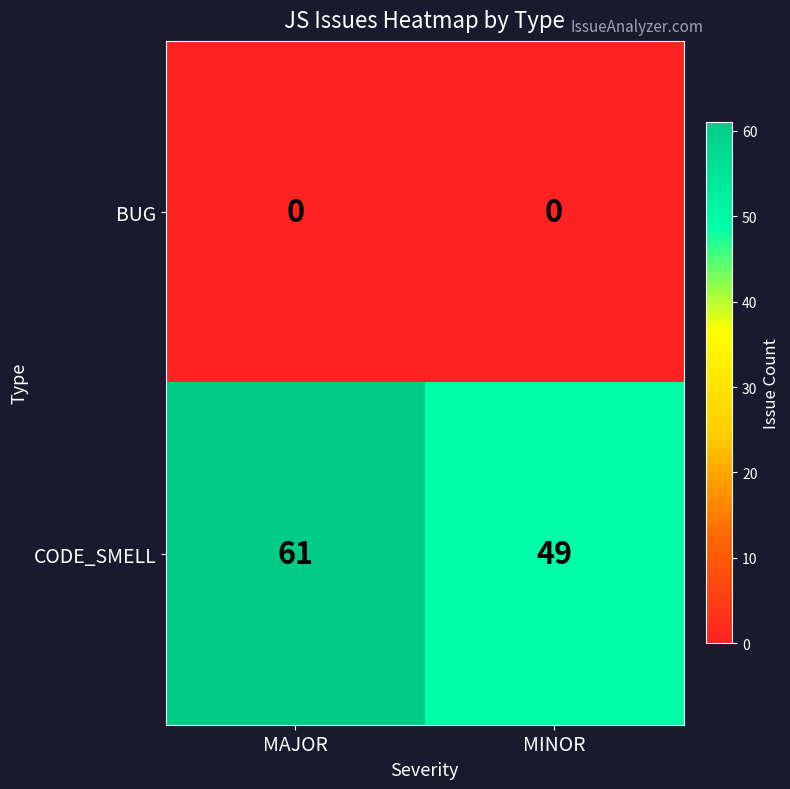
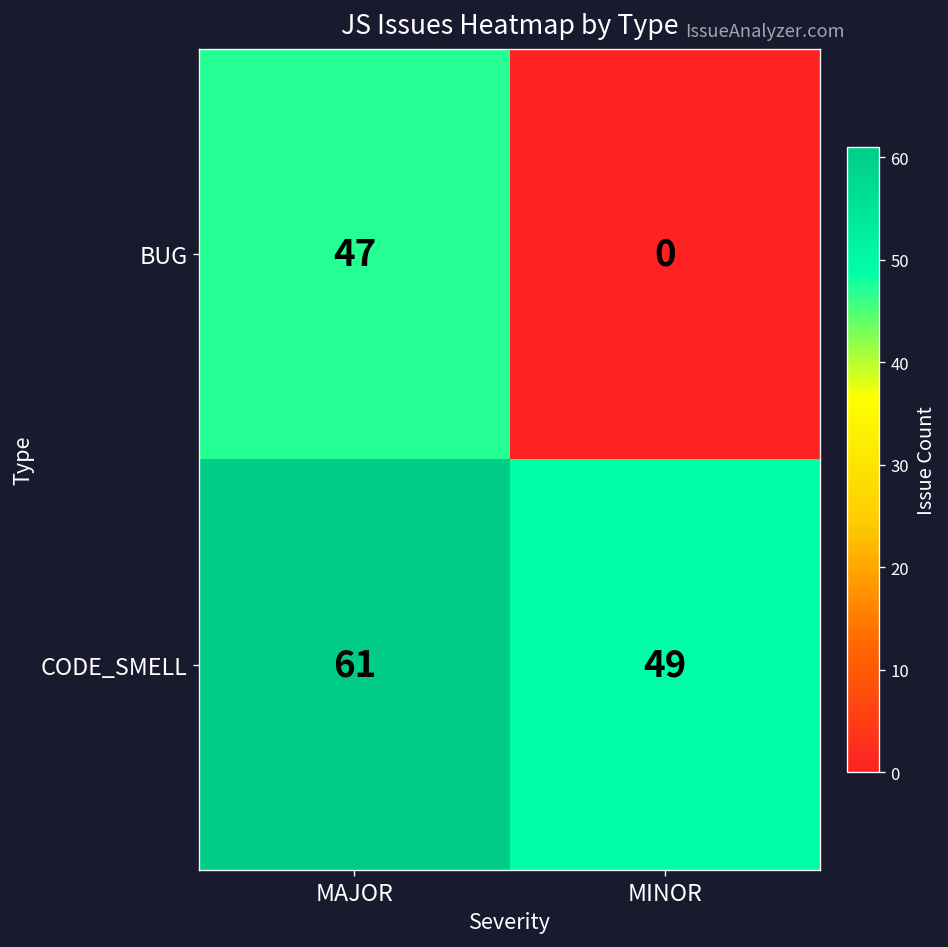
BUG, MAJOR: 0 -> 47
